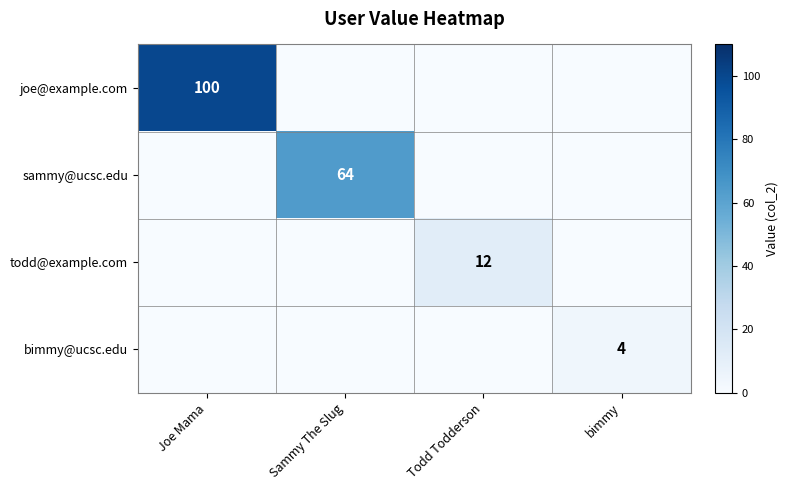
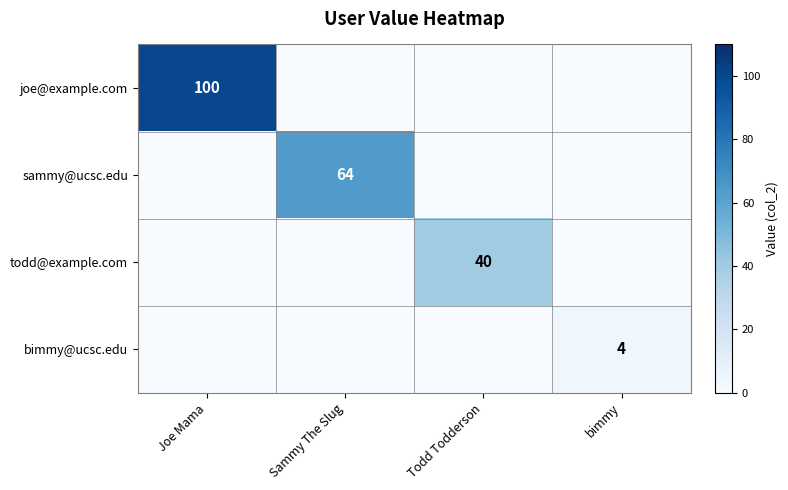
todd@example.com, Todd Todderson: 12 -> 40
